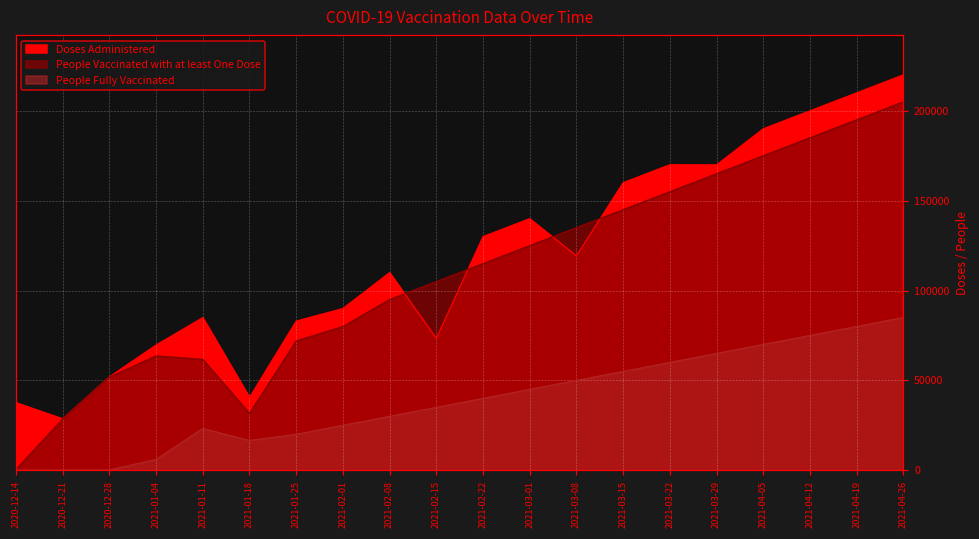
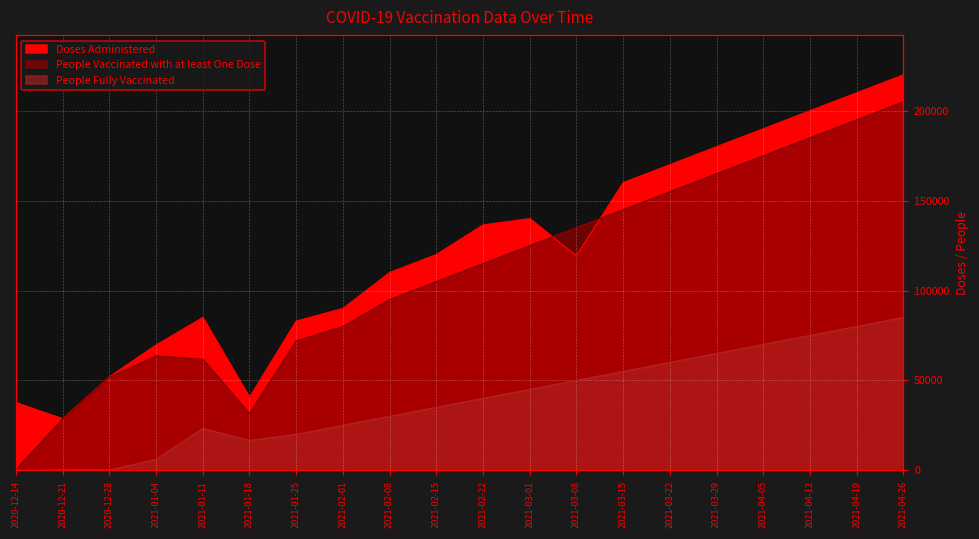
Doses Administered, 2021-02-15: 73000 -> 120000
Doses Administered, 2021-02-22: 130000 -> 136000
Doses Administered, 2021-03-29: 170000 -> 180000
